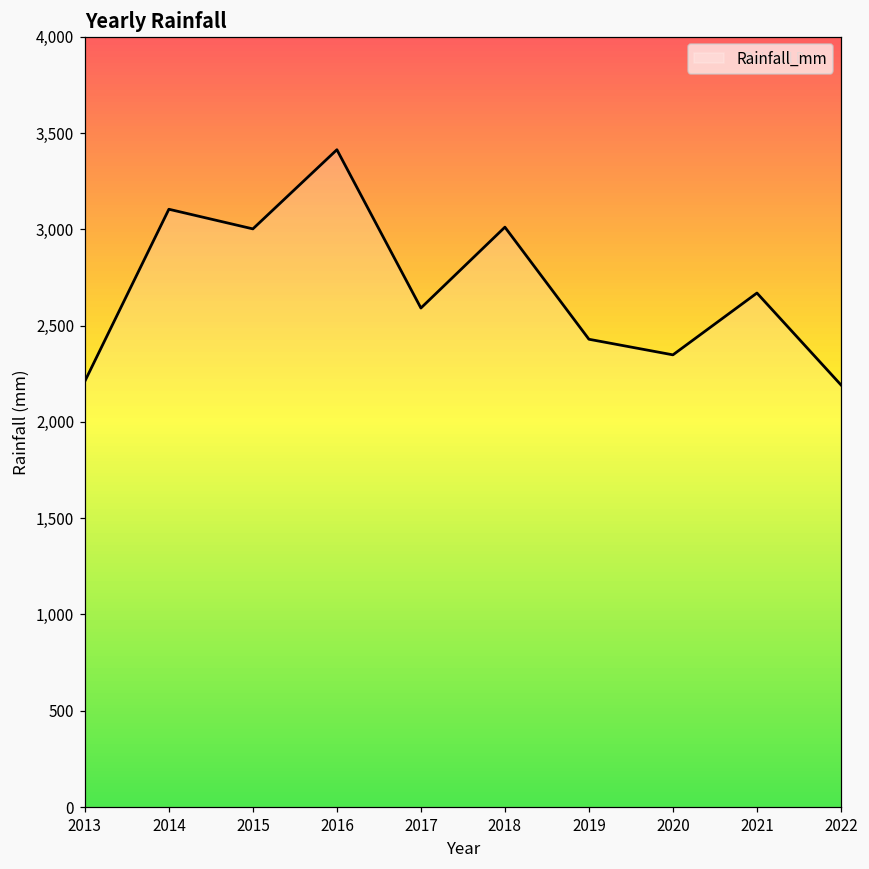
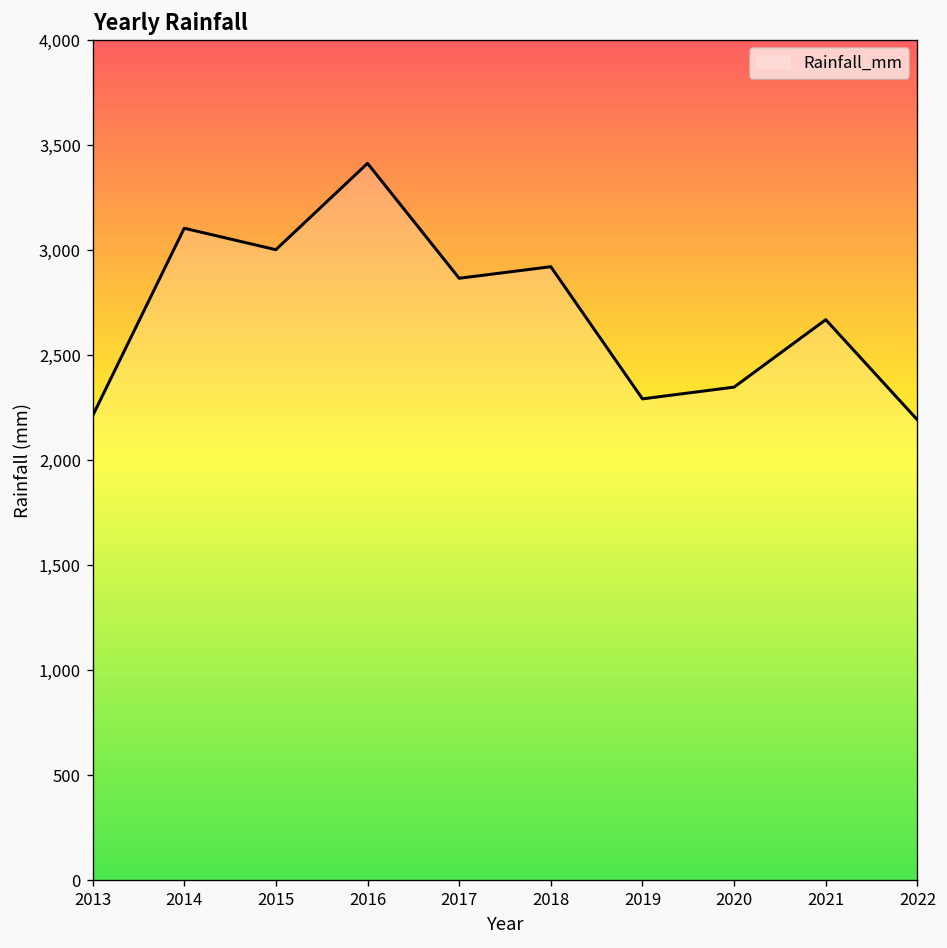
2017: 2,590 -> 2,870
2018: 3,010 -> 2,920
2019: 2,430 -> 2,290
